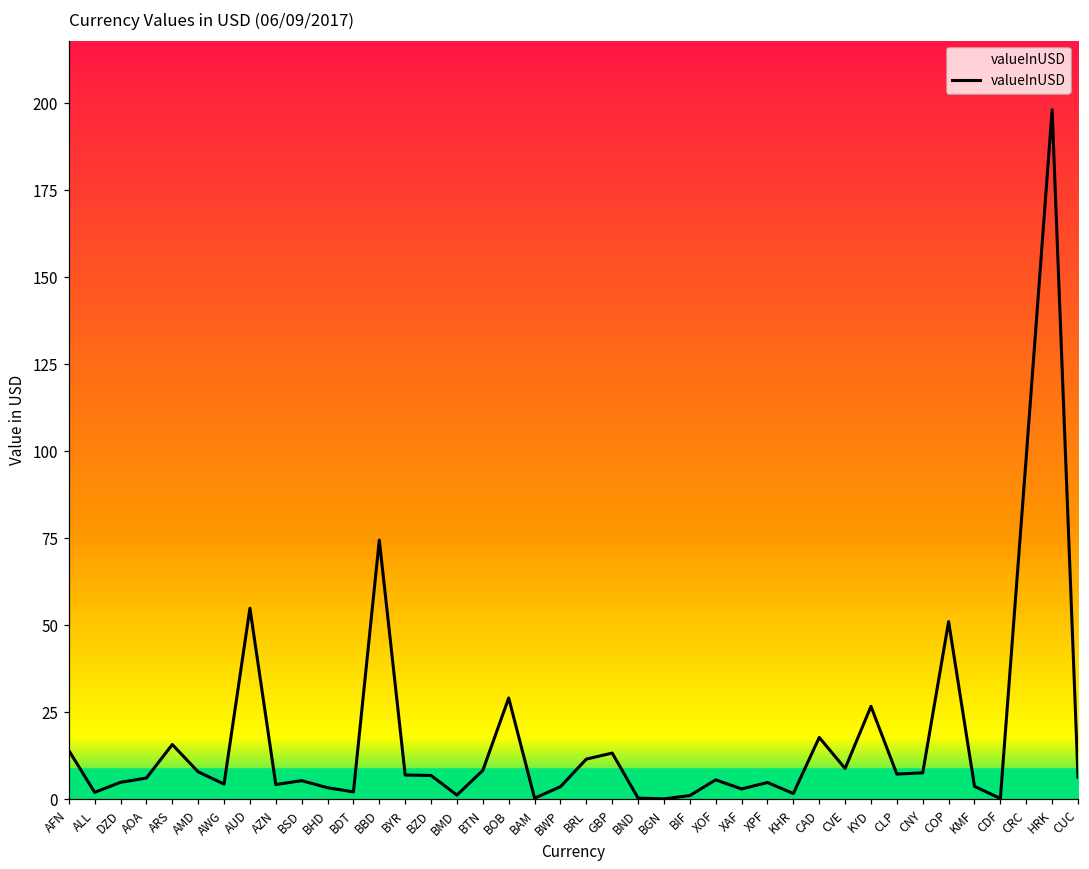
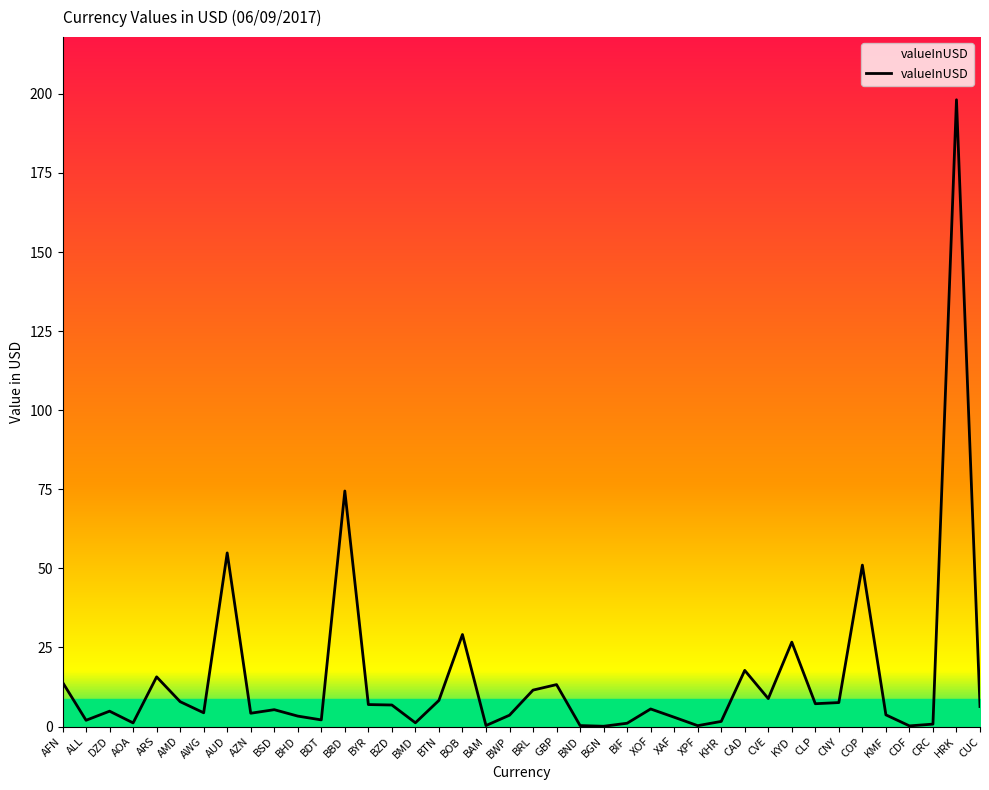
valueInUSD, AOA: 6 -> 1
valueInUSD, XPF: 5 -> 0
valueInUSD, CRC: 98 -> 1
